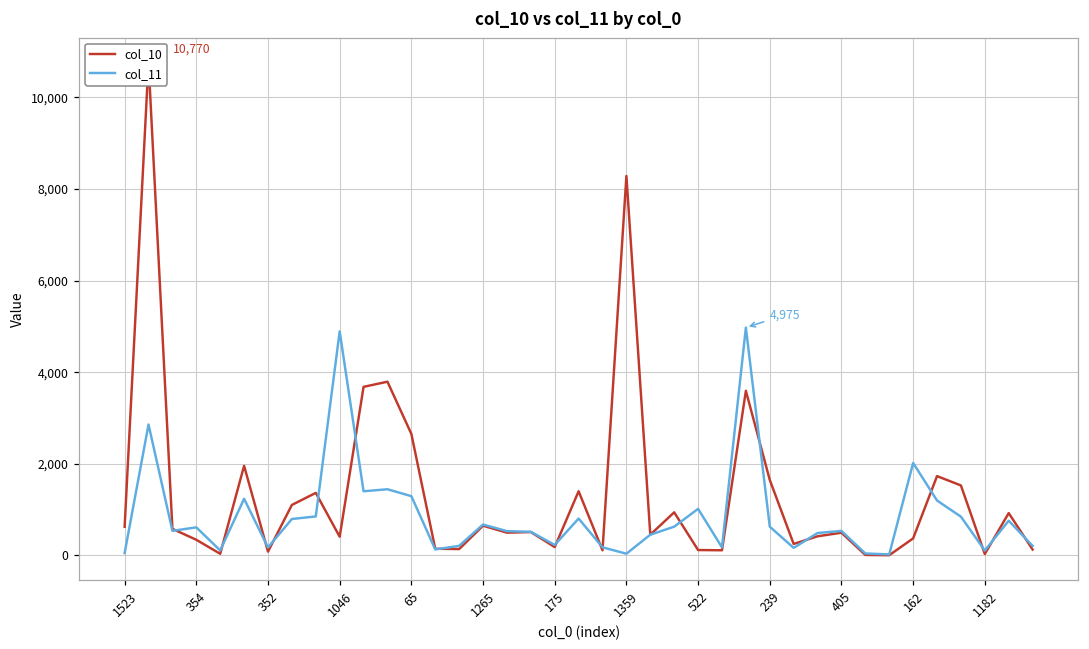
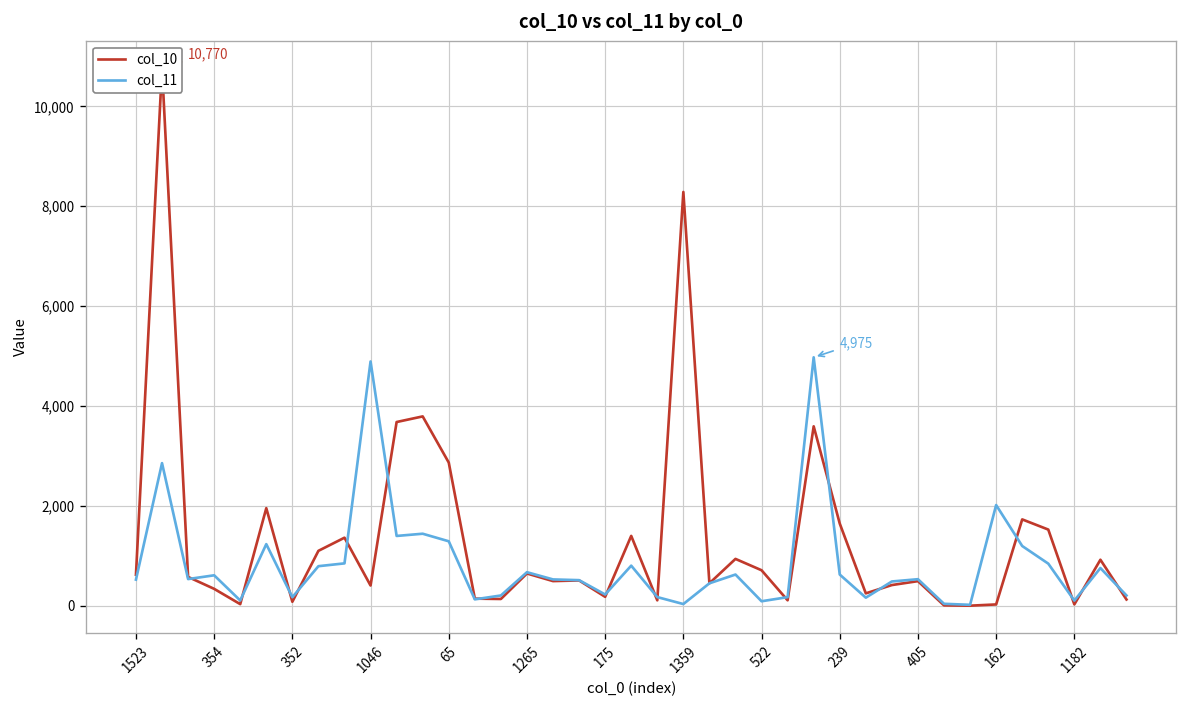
col_11, 1523: 0 -> 500
col_10, 65: 2,700 -> 2,900
col_10, 522: 100 -> 700
col_11, 522: 1,000 -> 100
col_10, 162: 400 -> 0
